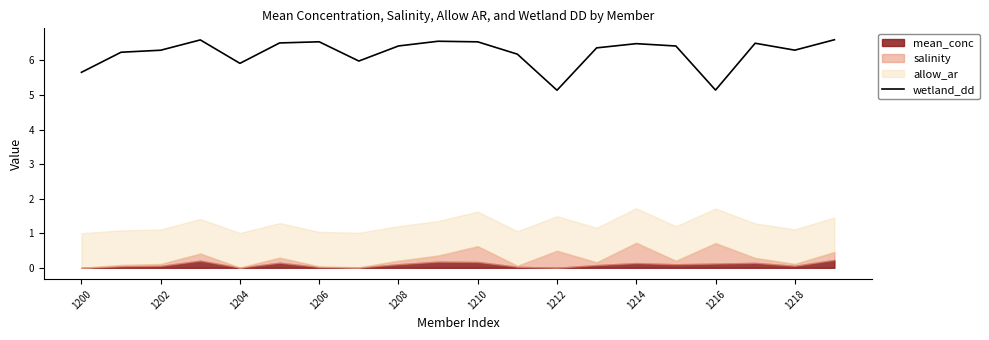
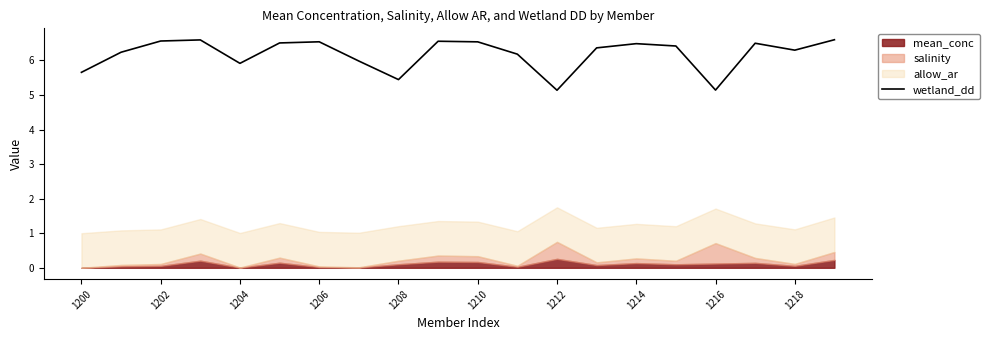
wetland_dd, 1202: 6.3 -> 6.6
wetland_dd, 1208: 6.4 -> 5.4
salinity, 1210: 0.5 -> 0.2
mean_conc, 1212: 0.0 -> 0.3
salinity, 1214: 0.6 -> 0.1
